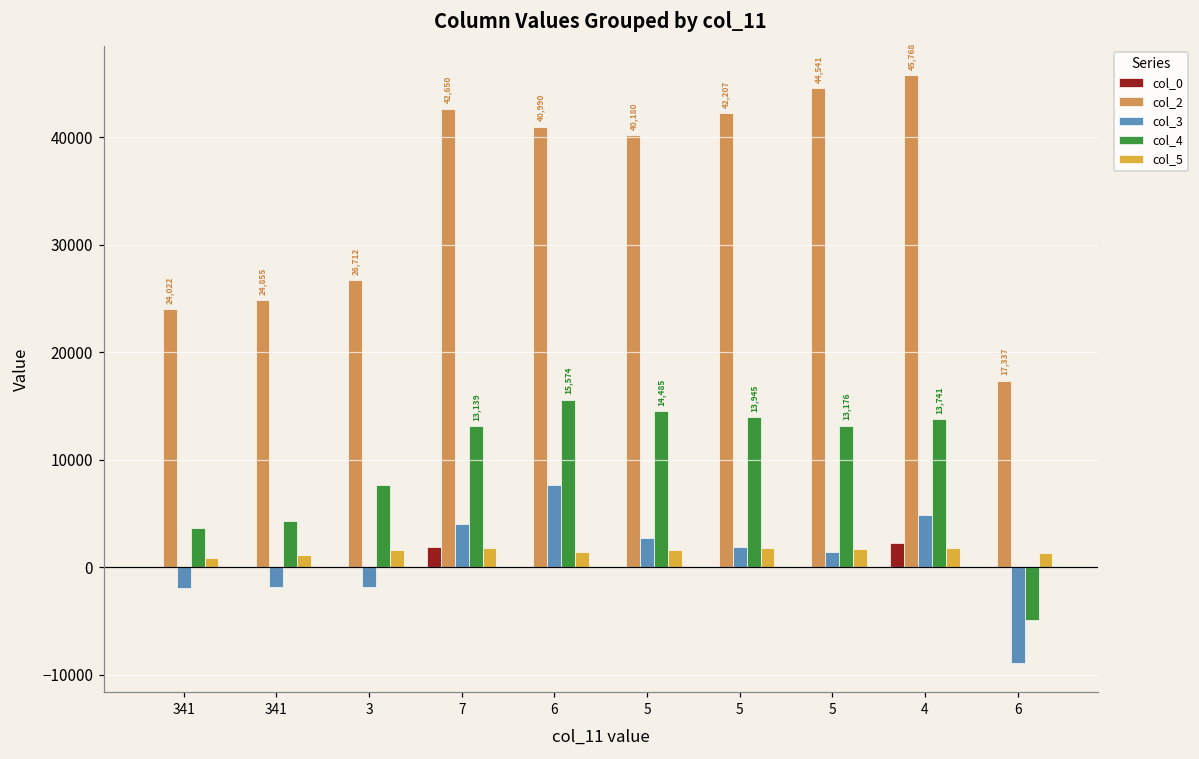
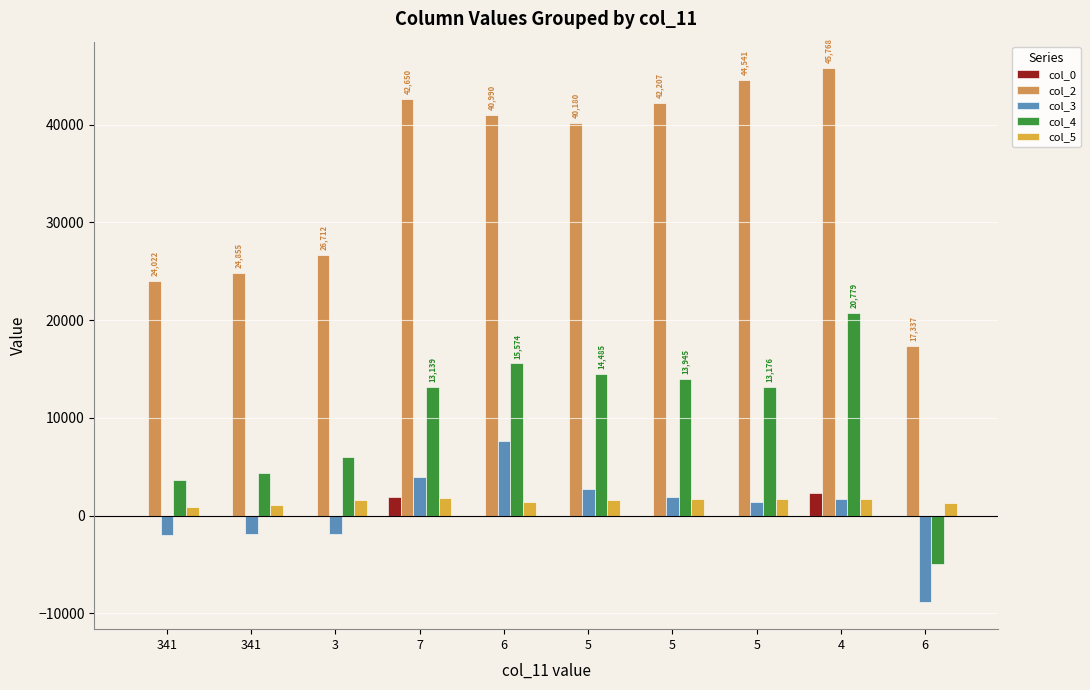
col_4, 3: 8000 -> 6000
col_3, 4: 5000 -> 2000
col_4, 4: 13,741 -> 20,779
